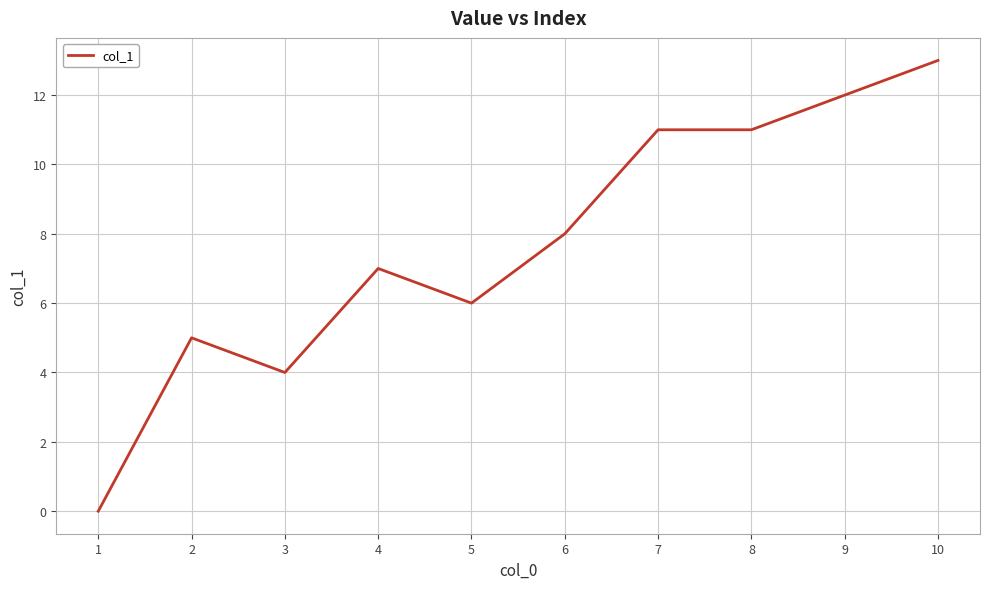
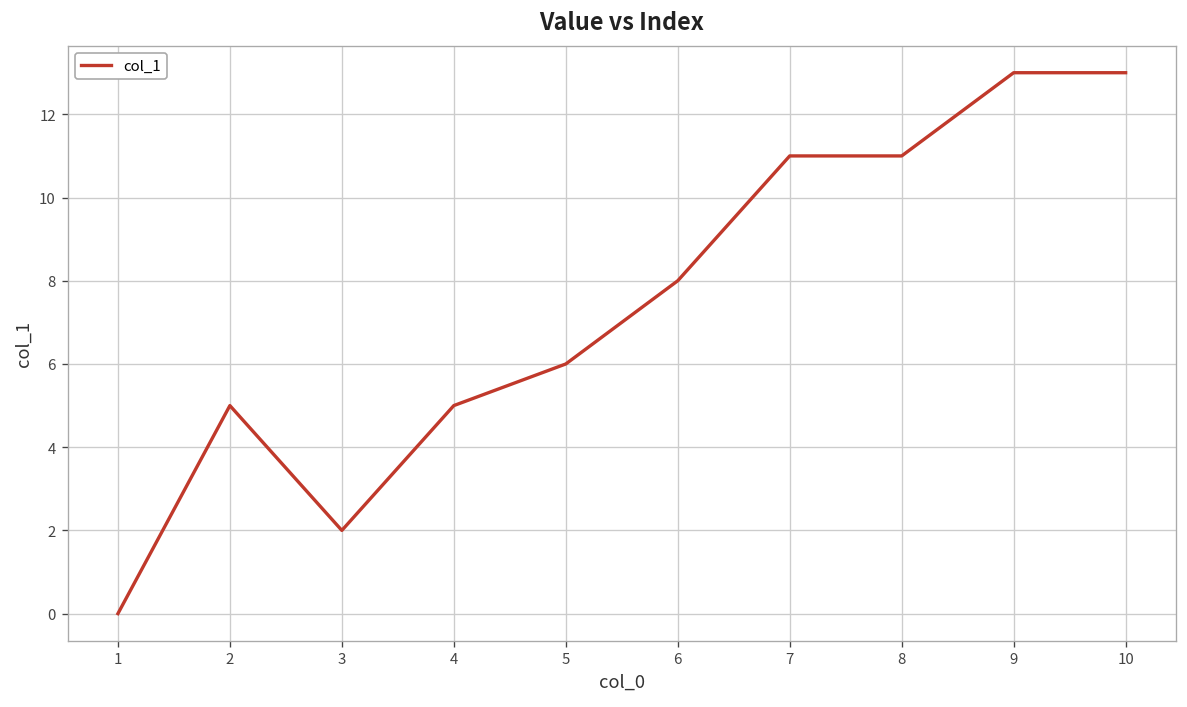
3: 4 -> 2
4: 7 -> 5
9: 12 -> 13
